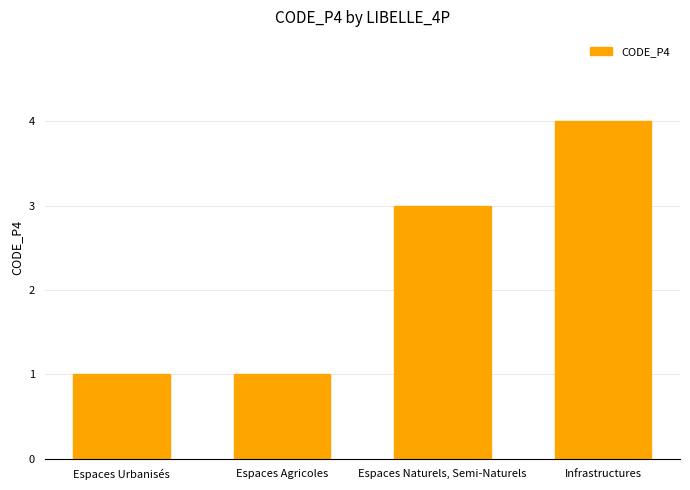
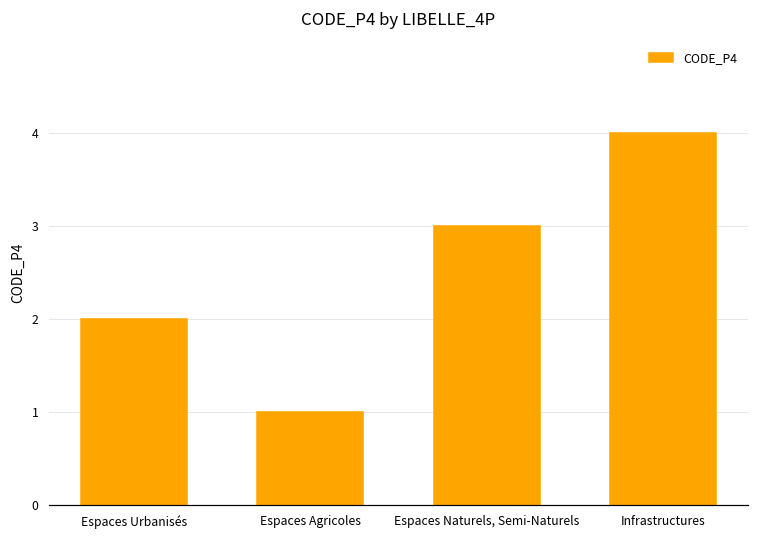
Espaces Urbanisés: 1 -> 2
